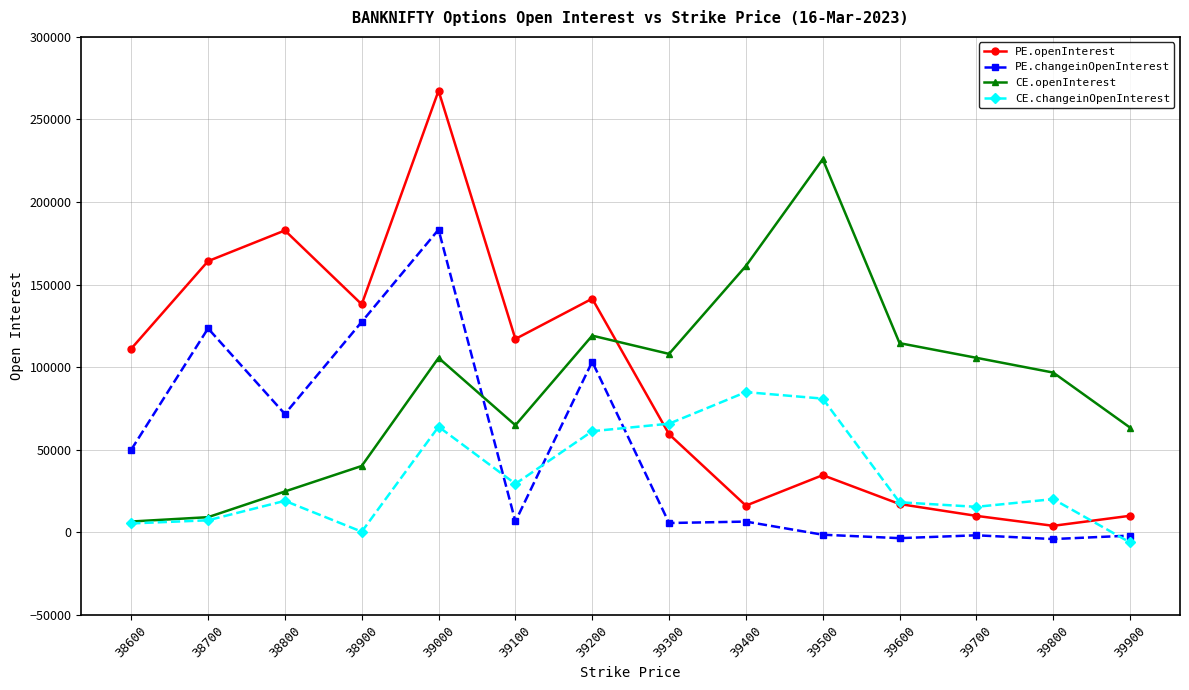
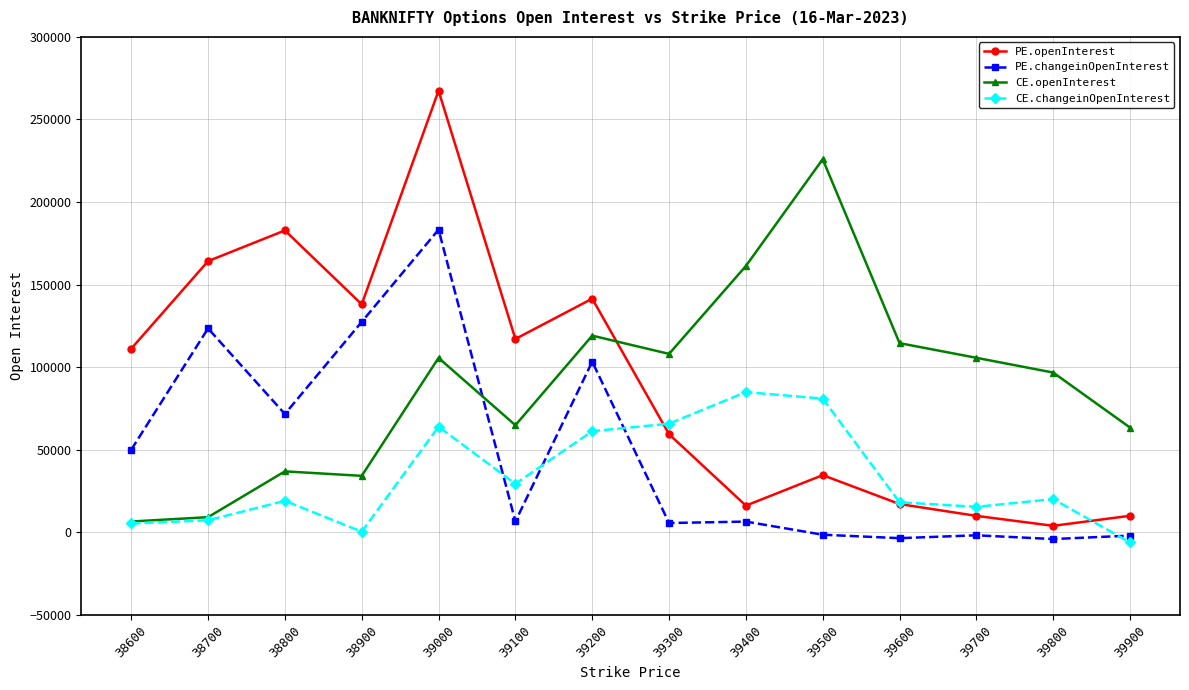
CE.openInterest, 38800: 25000 -> 37000
CE.openInterest, 38900: 40000 -> 34000
